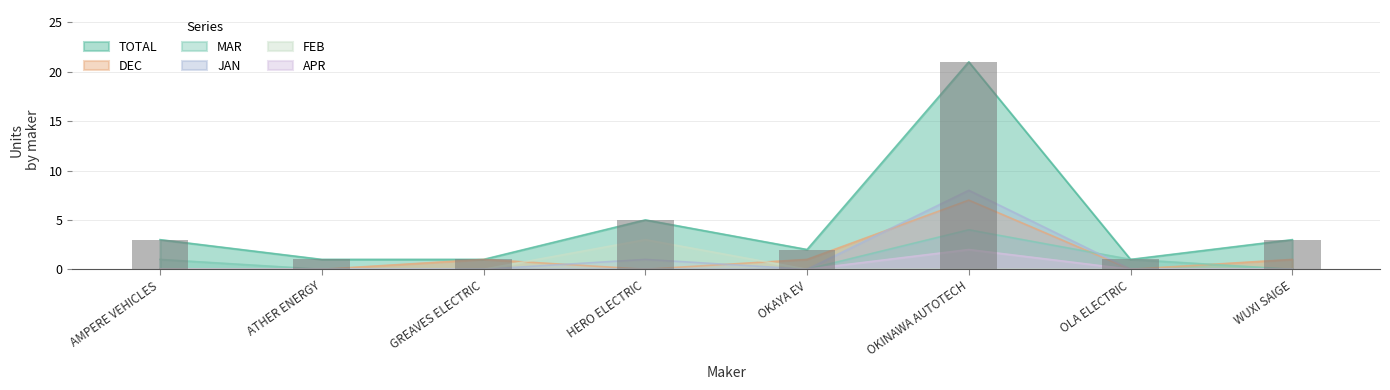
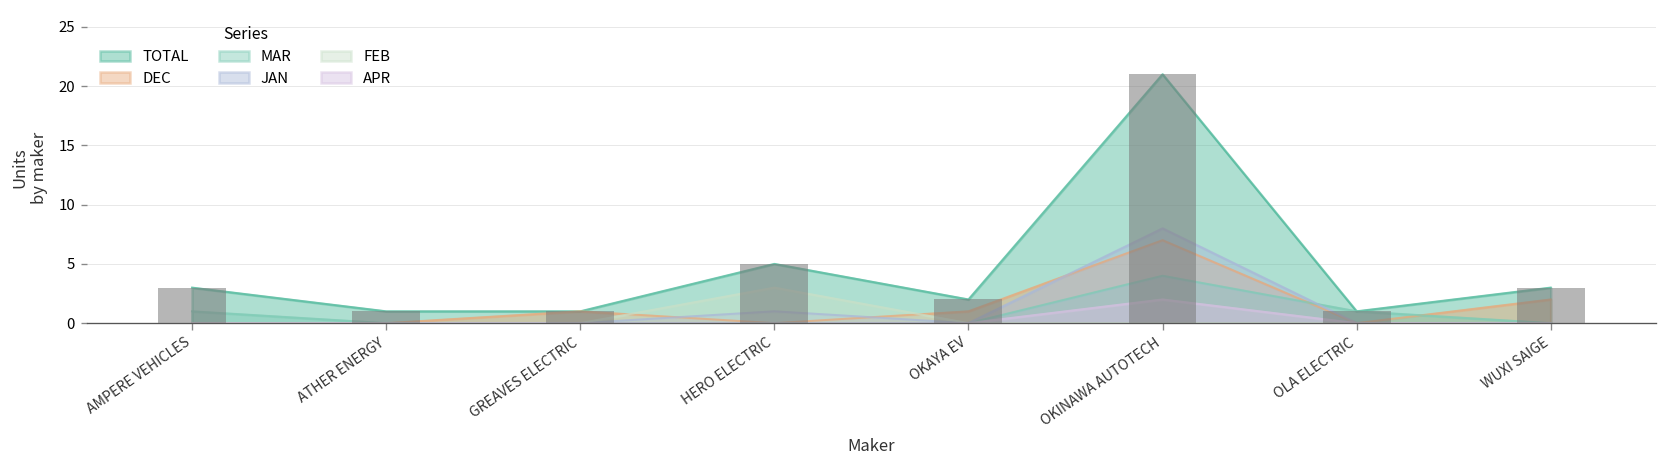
DEC, WUXI SAIGE: 1 -> 2
